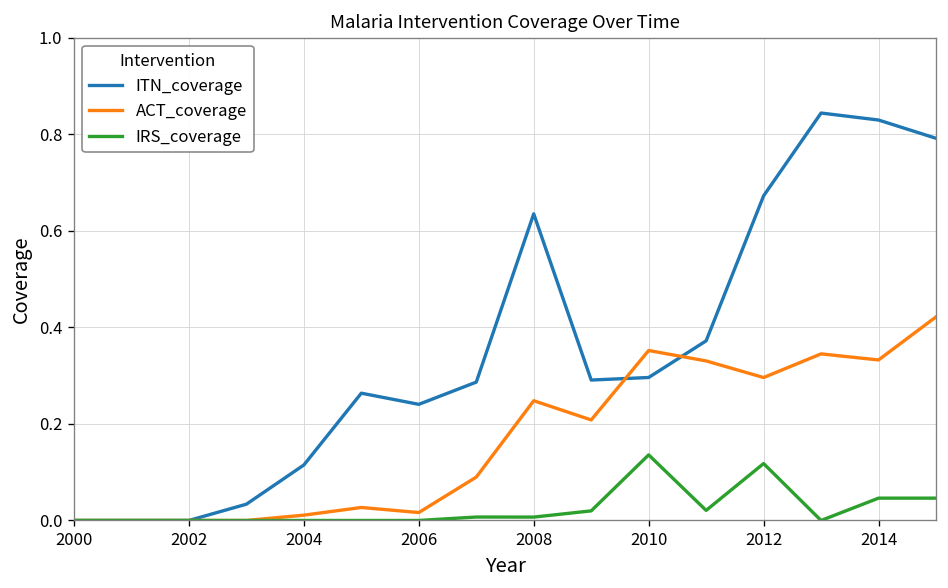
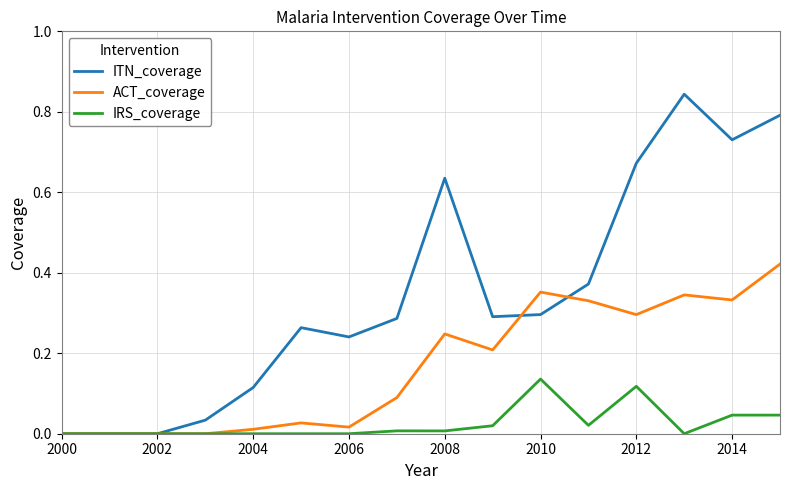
ITN_coverage, 2014: 0.83 -> 0.73
